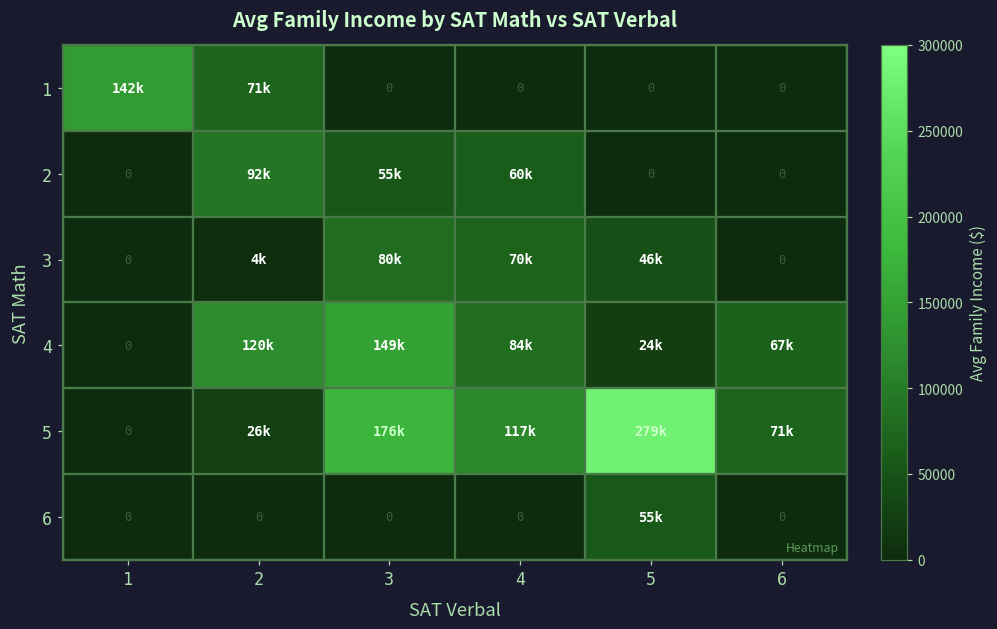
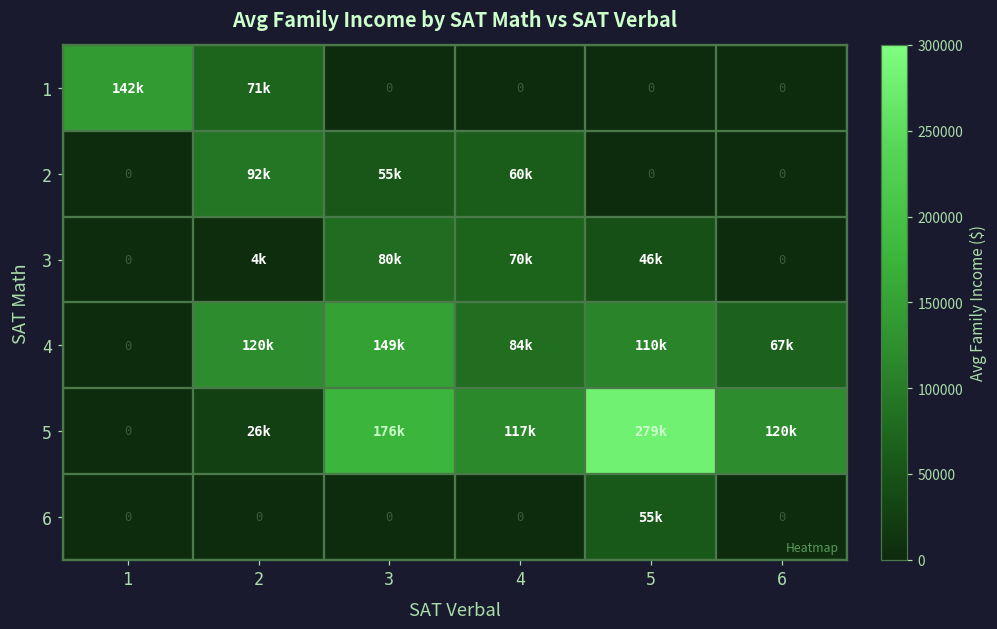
4, 5: 24k -> 110k
5, 6: 71k -> 120k
